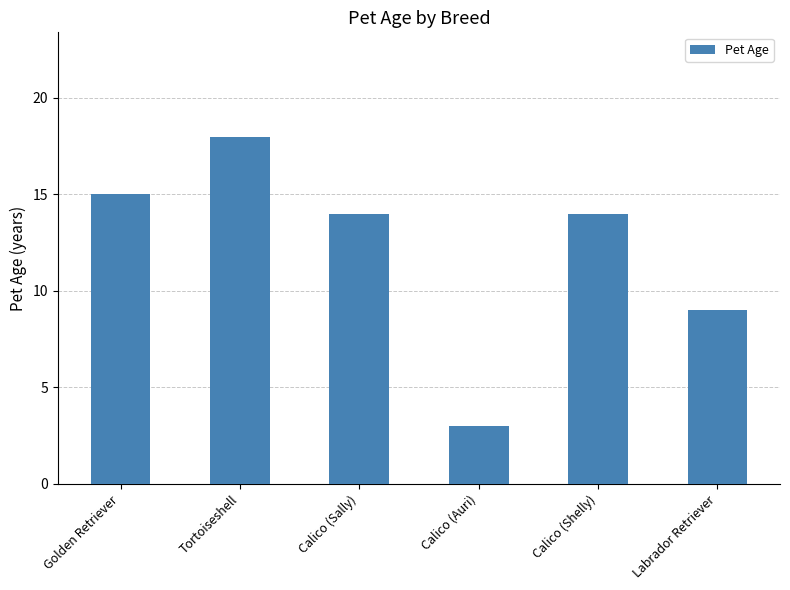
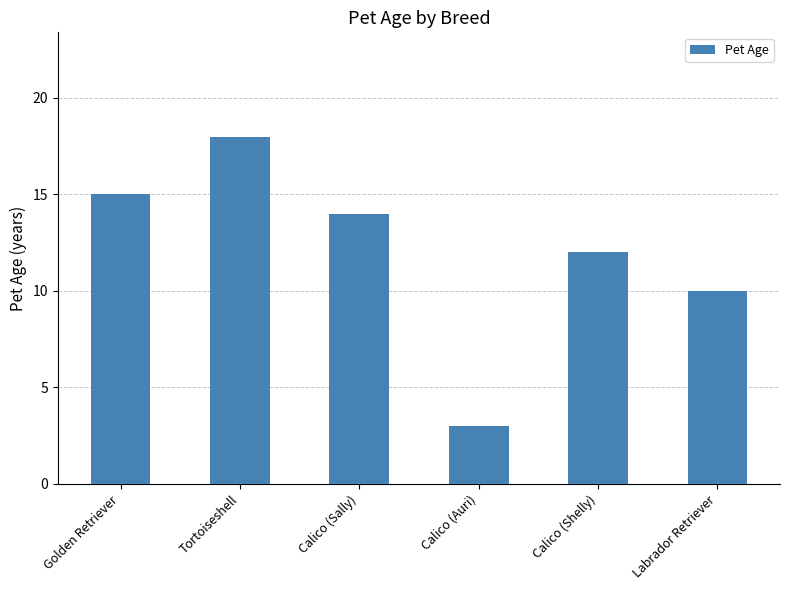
Calico (Shelly): 14 -> 12
Labrador Retriever: 9 -> 10
